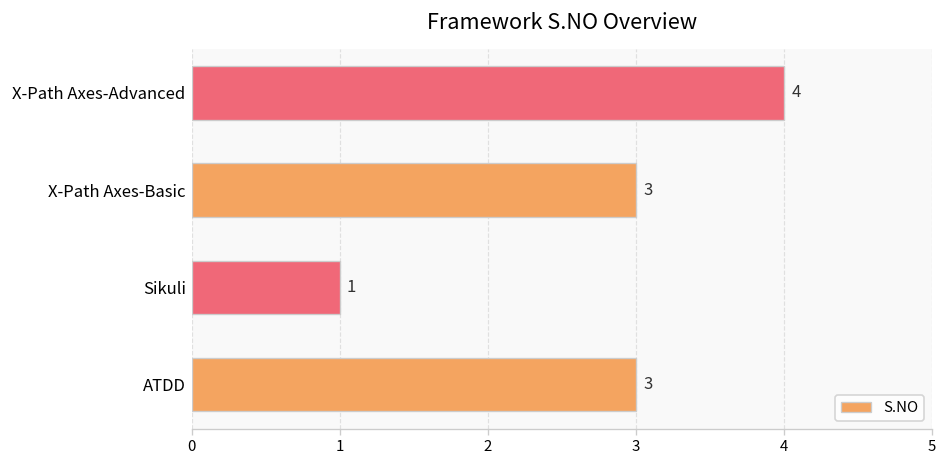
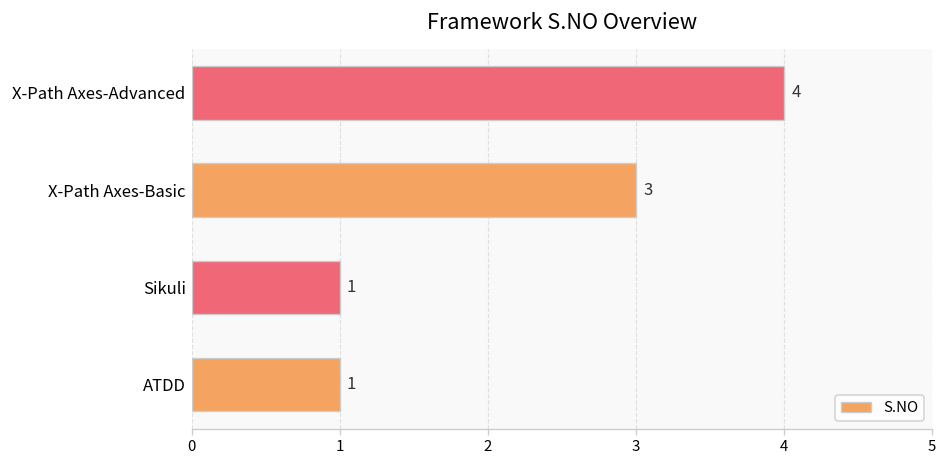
ATDD: 3 -> 1
